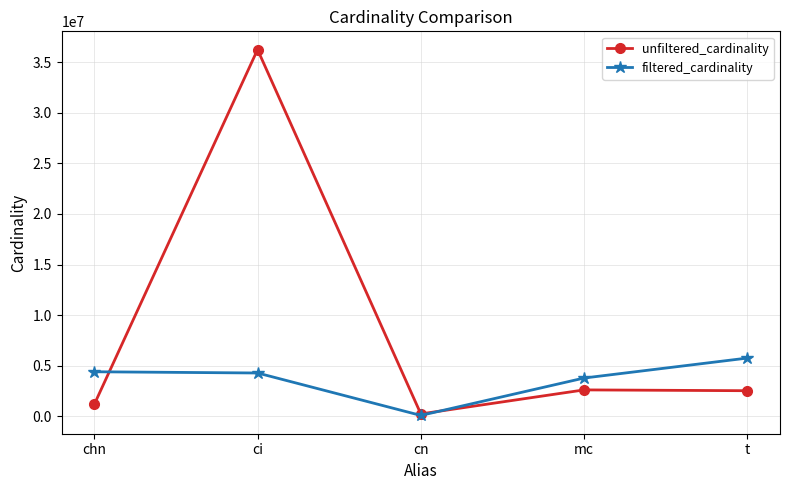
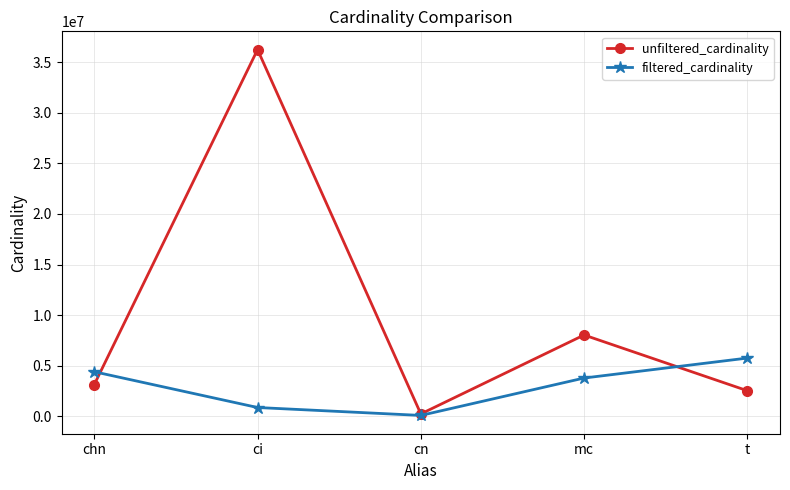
unfiltered_cardinality, chn: 1200000 -> 3100000
filtered_cardinality, ci: 4300000 -> 900000
unfiltered_cardinality, mc: 2600000 -> 8000000
